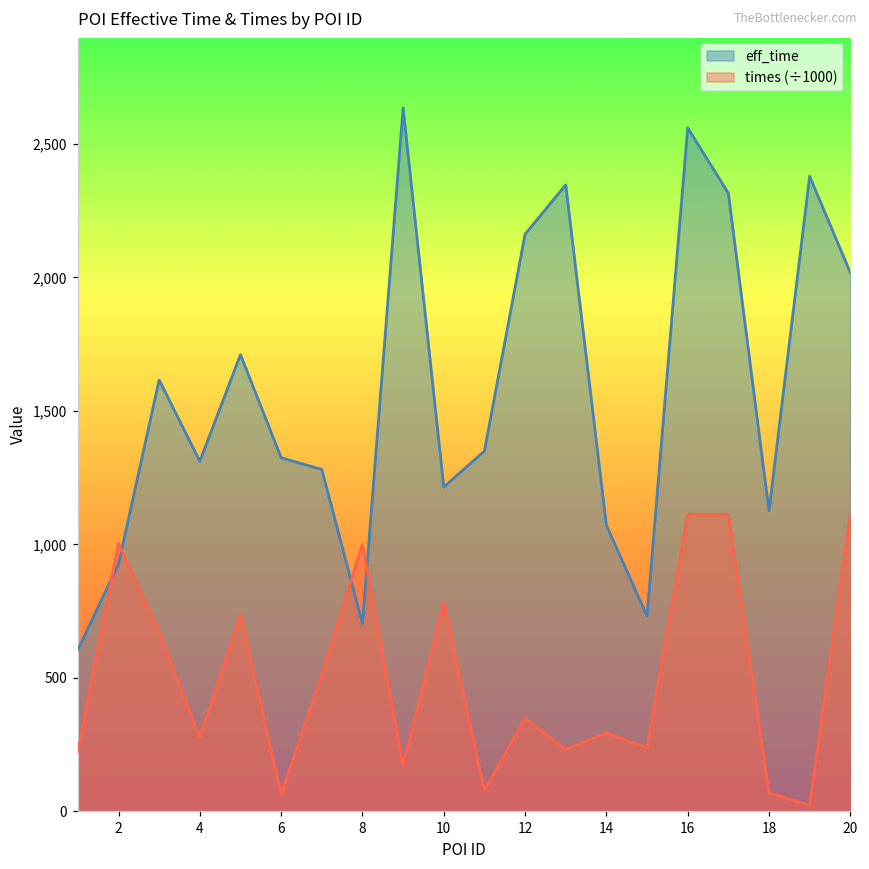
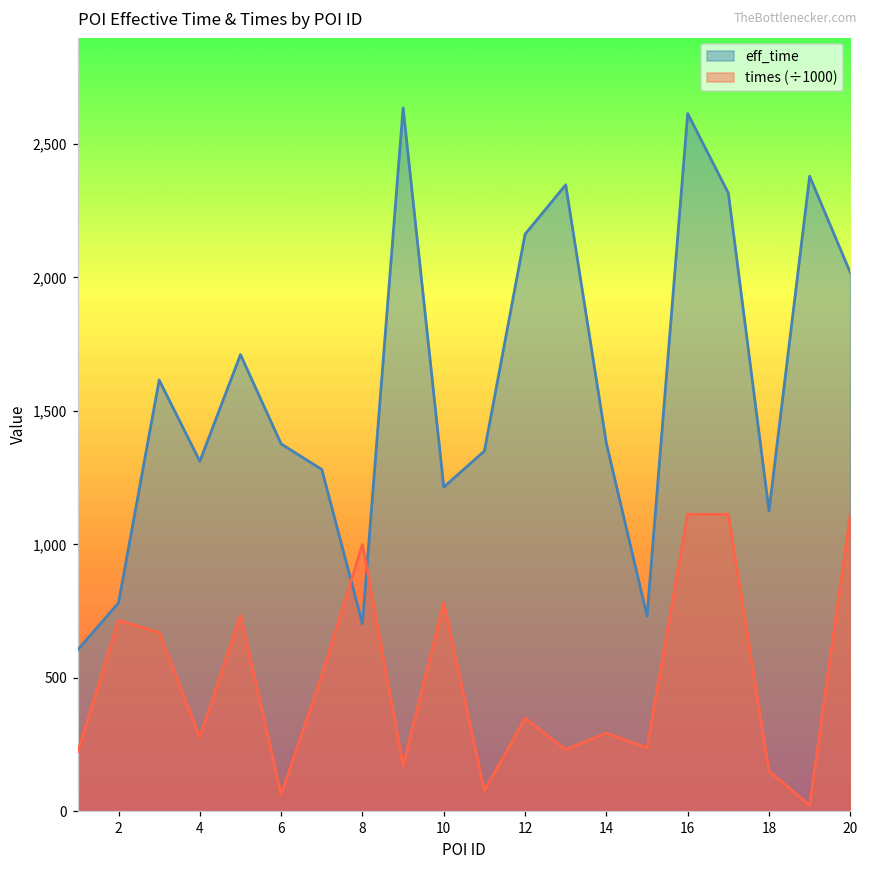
eff_time, 2: 930 -> 780
times (÷1000), 2: 1,000 -> 720
eff_time, 6: 1,330 -> 1,380
eff_time, 14: 1,070 -> 1,380
eff_time, 16: 2,560 -> 2,610
times (÷1000), 18: 70 -> 150
